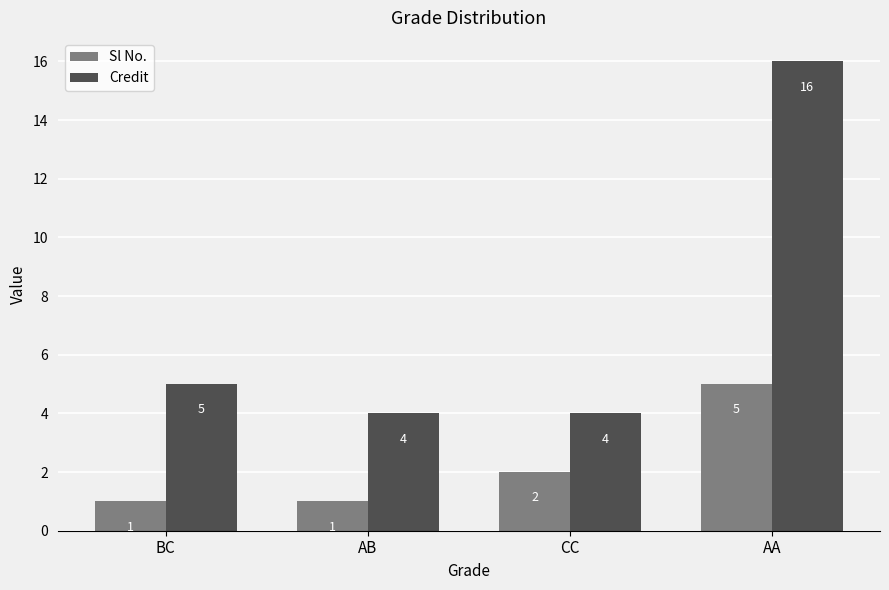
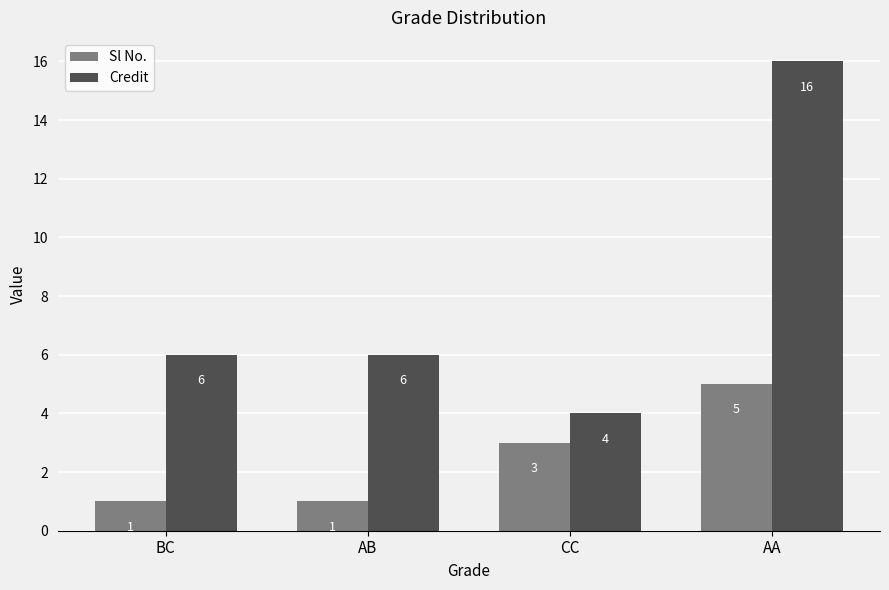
Credit, BC: 5 -> 6
Credit, AB: 4 -> 6
Sl No., CC: 2 -> 3
